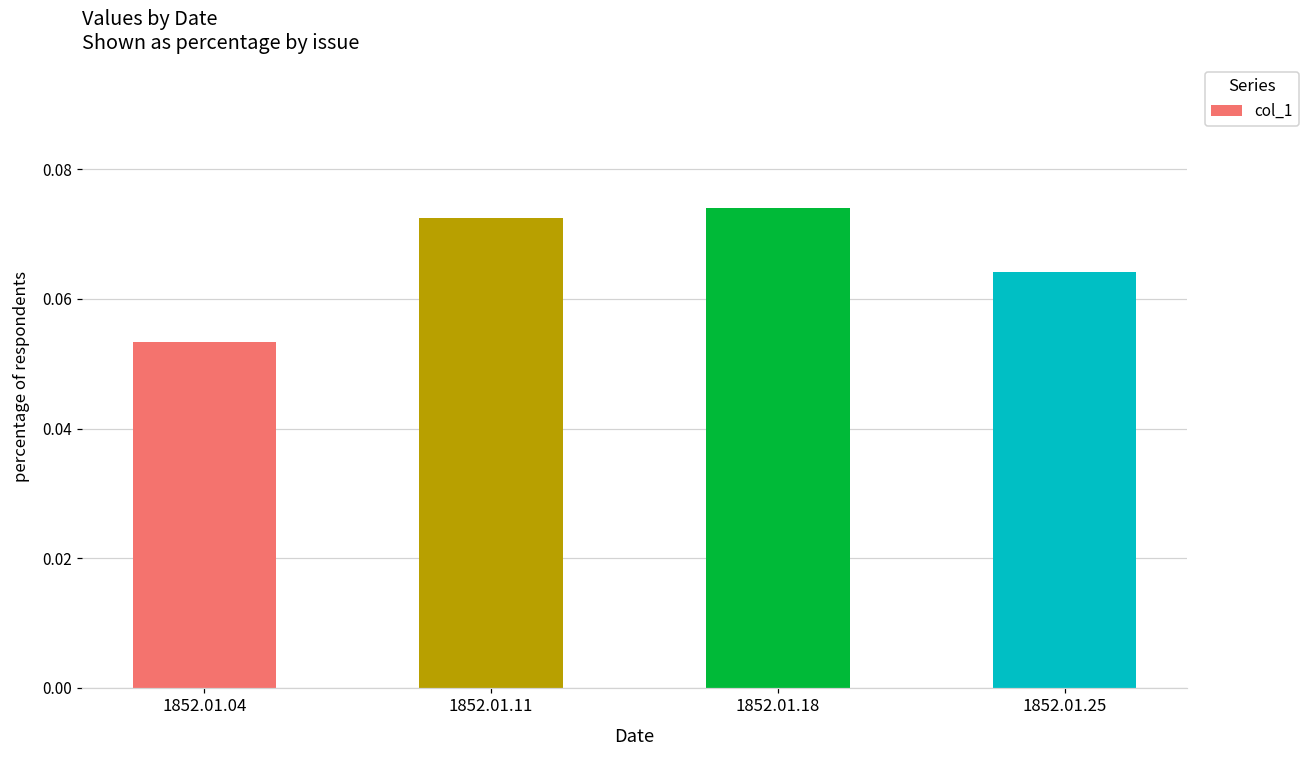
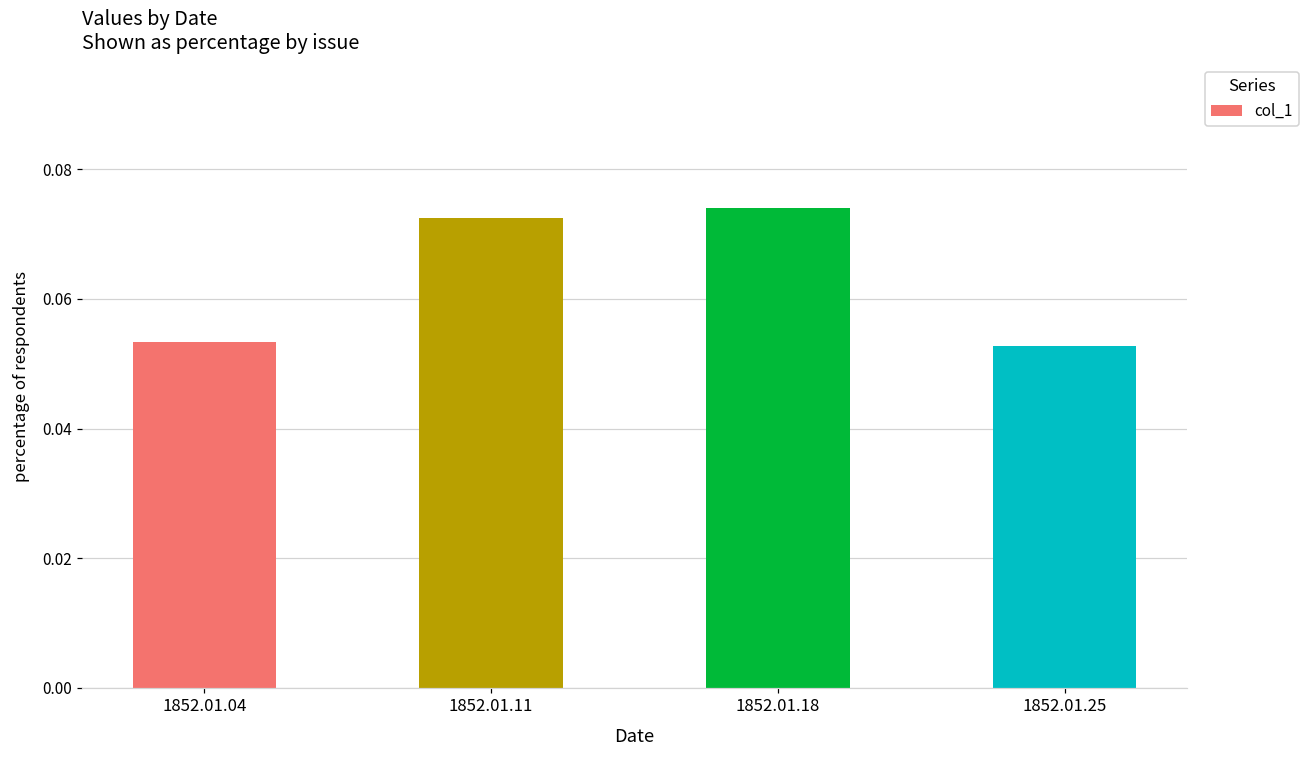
1852.01.25: 0.064 -> 0.053
